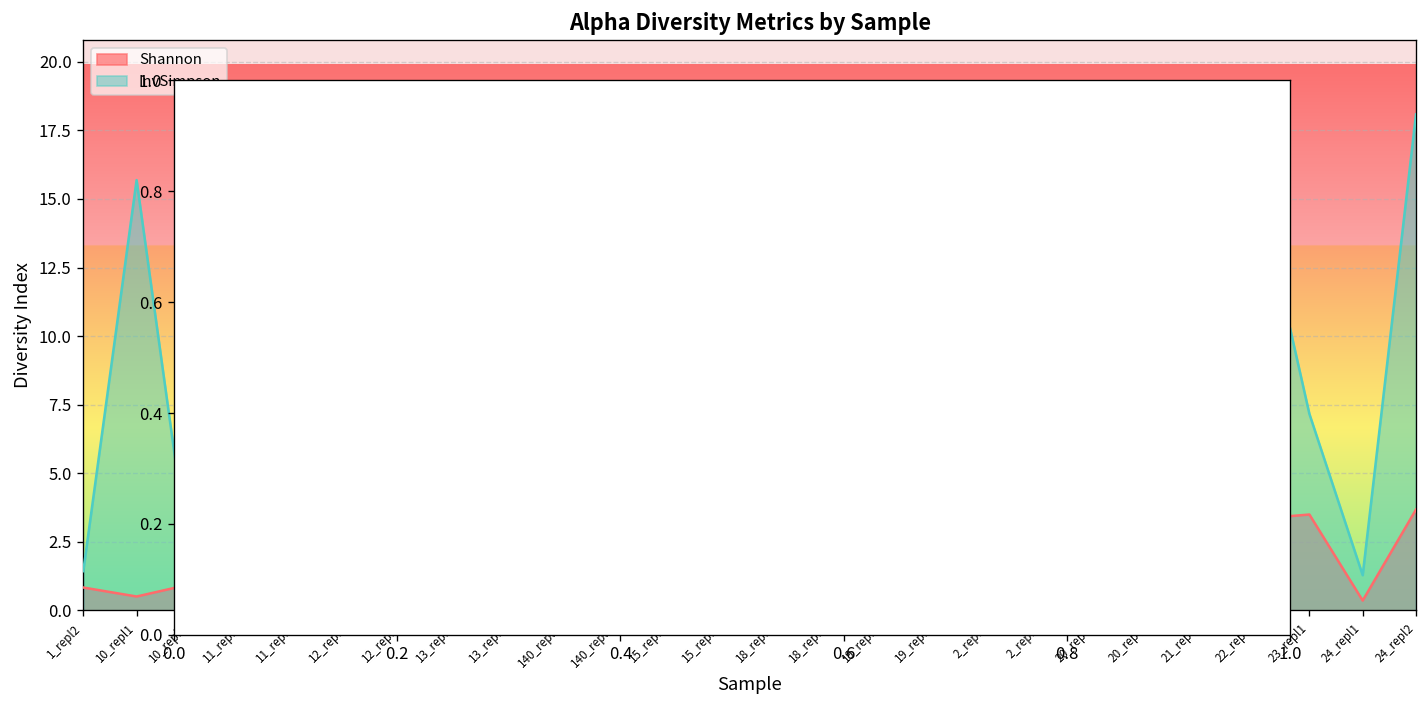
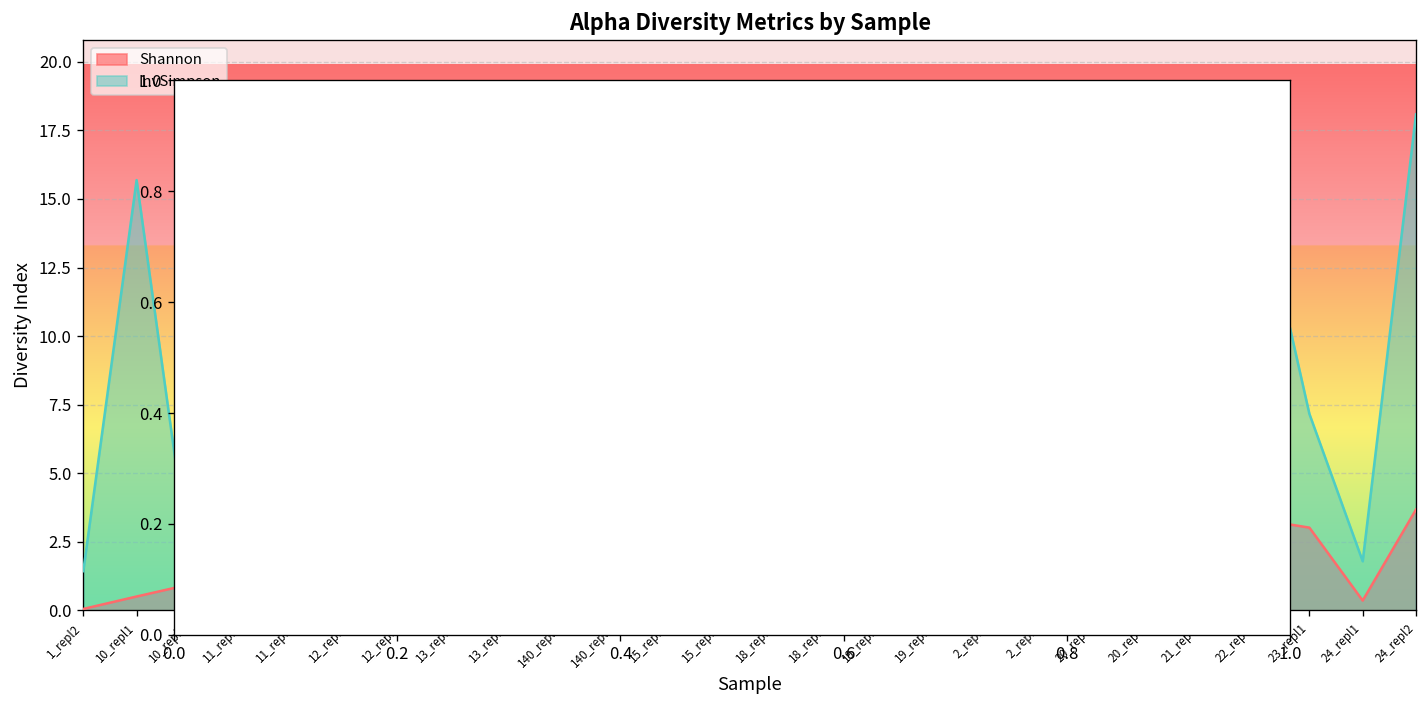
Shannon, 1_repl2: 0.8 -> 0.1
Shannon, 23_repl1: 3.5 -> 3.0
InvSimpson, 24_repl1: 1.3 -> 1.8
